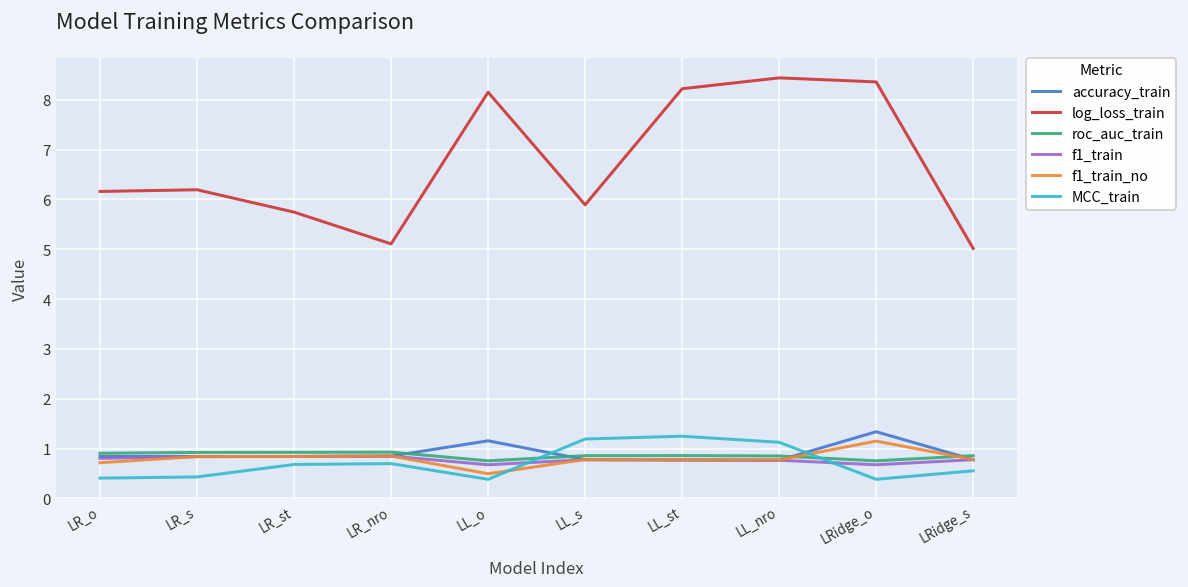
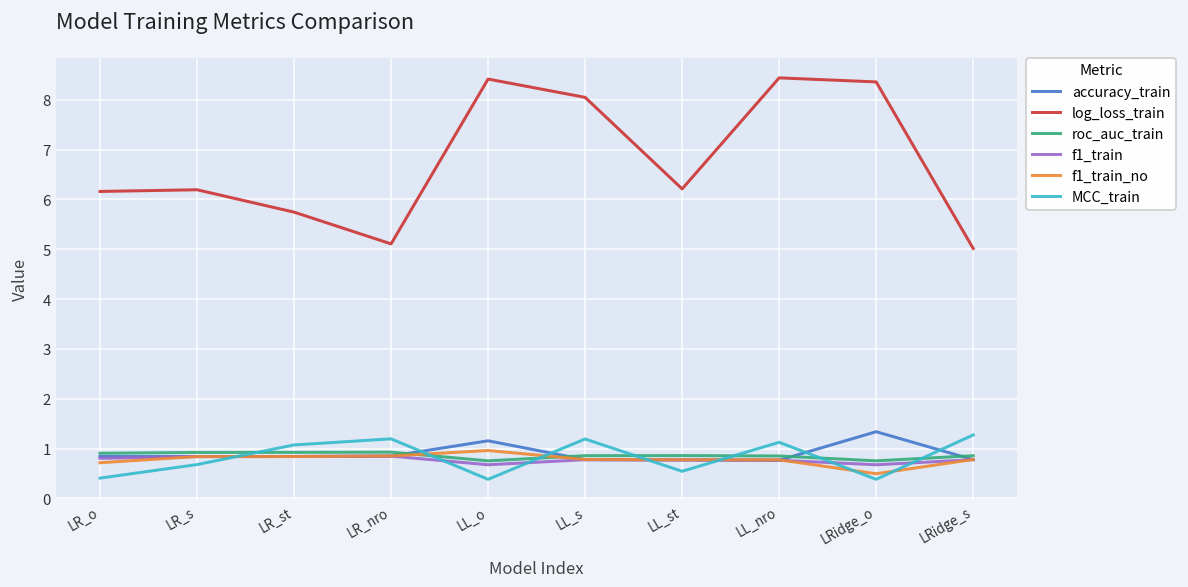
MCC_train, LR_s: 0.4 -> 0.7
MCC_train, LR_st: 0.7 -> 1.1
MCC_train, LR_nro: 0.7 -> 1.2
log_loss_train, LL_o: 8.2 -> 8.4
f1_train_no, LL_o: 0.5 -> 1.0
log_loss_train, LL_s: 5.9 -> 8.0
log_loss_train, LL_st: 8.2 -> 6.2
MCC_train, LL_st: 1.2 -> 0.5
f1_train_no, LRidge_o: 1.2 -> 0.5
MCC_train, LRidge_s: 0.6 -> 1.3
